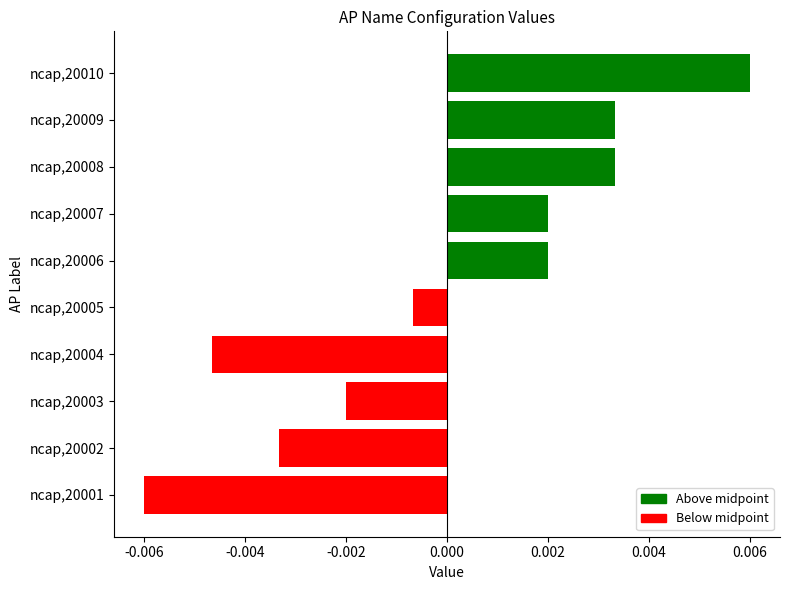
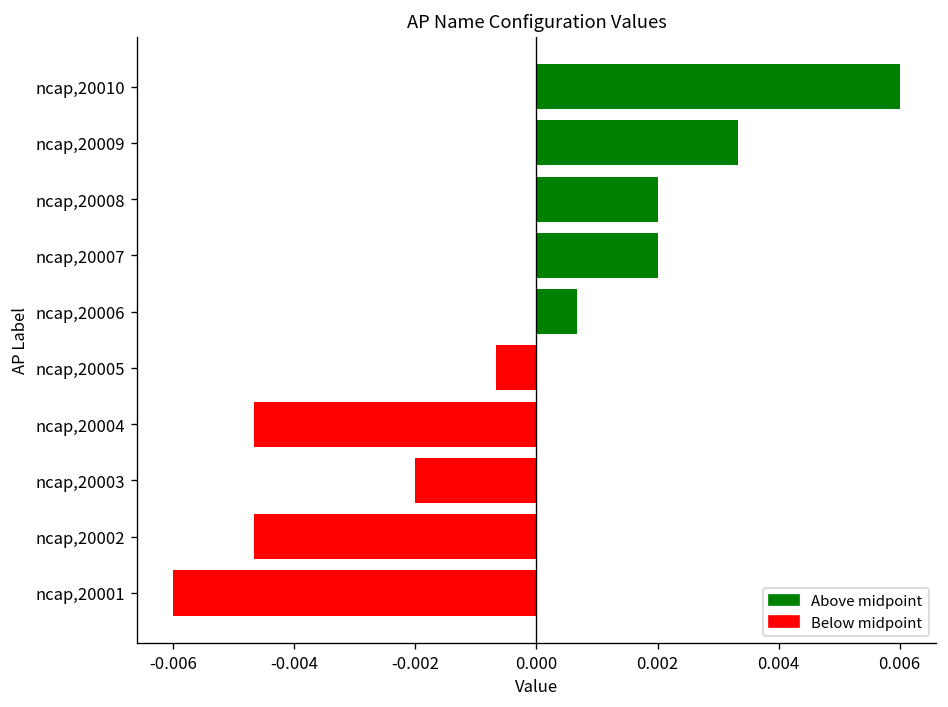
ncap,20008: 0.0033 -> 0.0020
ncap,20006: 0.0020 -> 0.0007
ncap,20002: -0.0033 -> -0.0047
